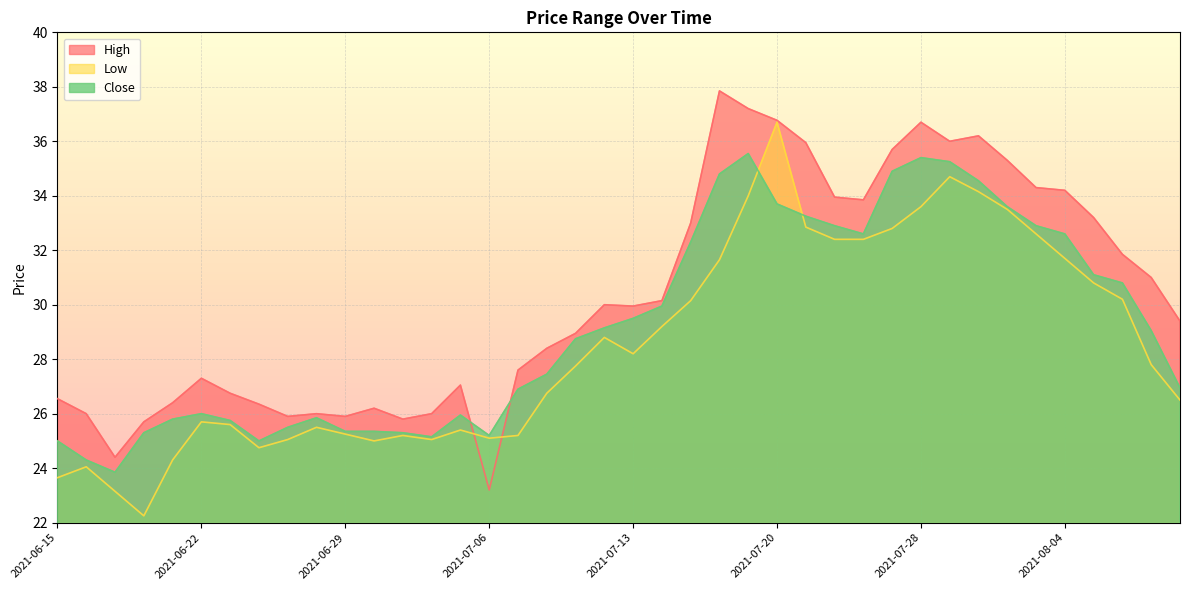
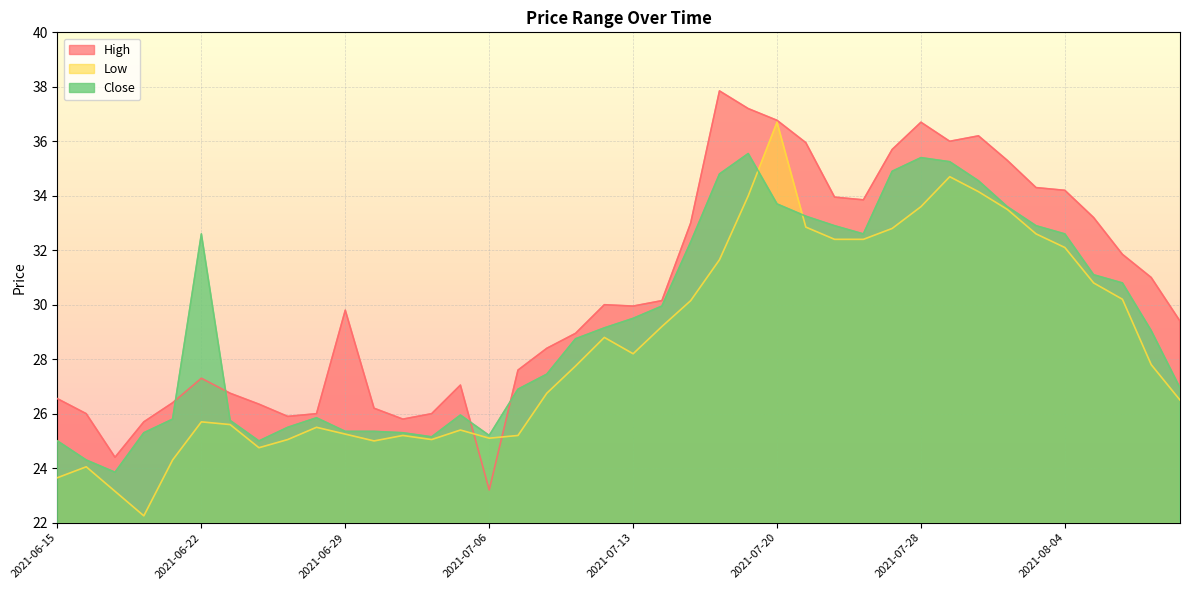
Close, 2021-06-22: 26.0 -> 32.6
High, 2021-06-29: 25.9 -> 29.8
Low, 2021-08-04: 31.7 -> 32.1
